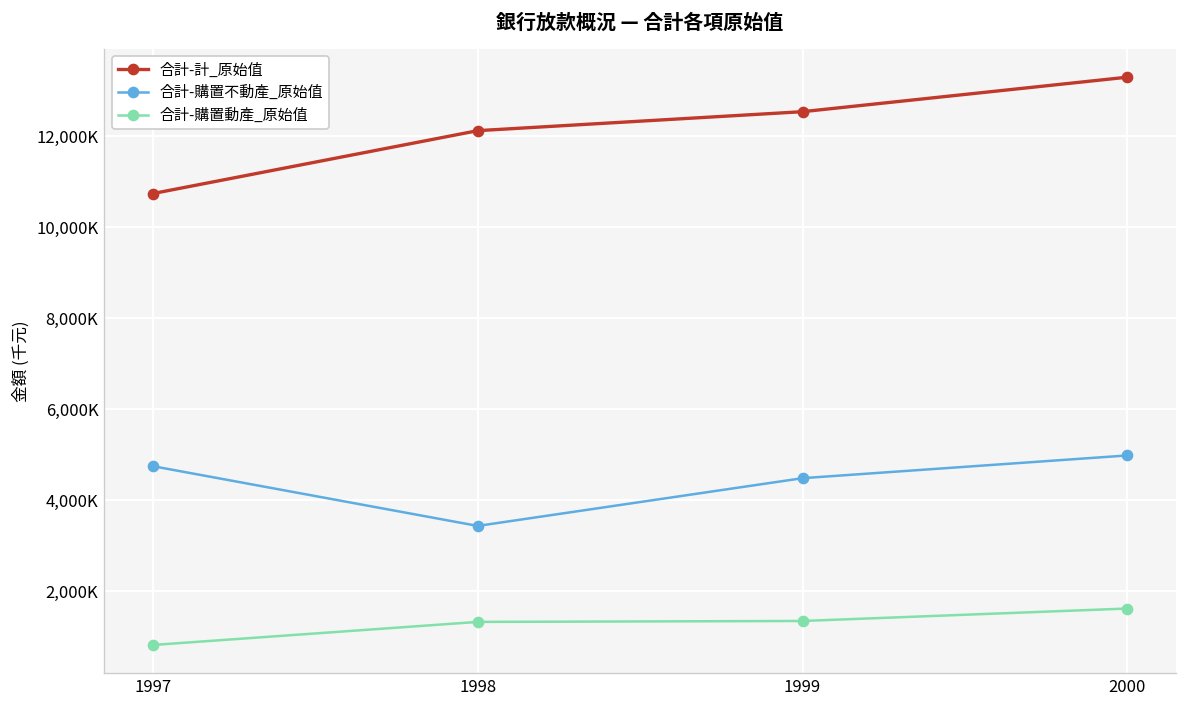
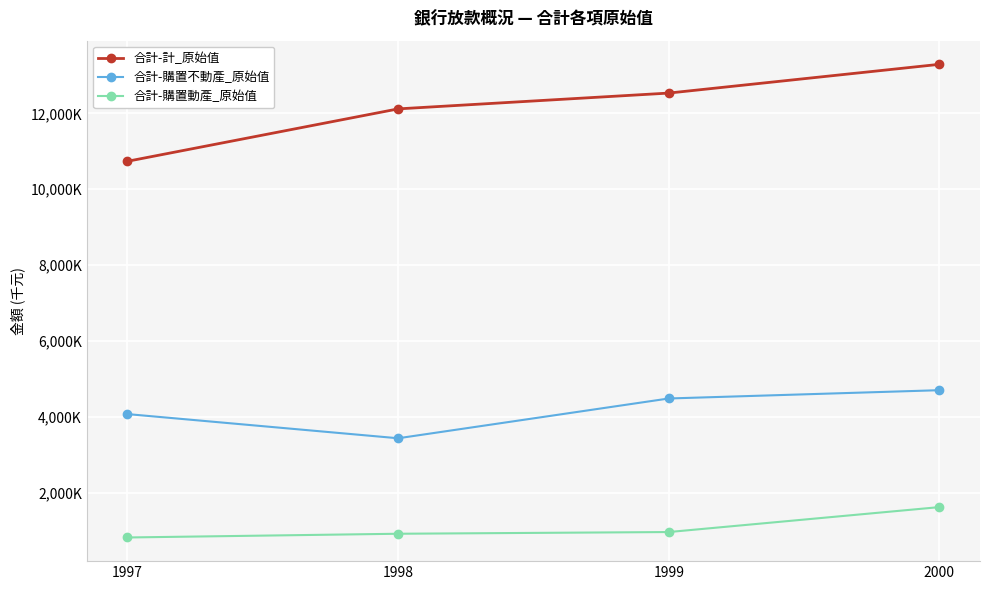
合計-購置不動產_原始值, 1997: 4,700,000 -> 4,100,000
合計-購置動產_原始值, 1998: 1,300,000 -> 900,000
合計-購置動產_原始值, 1999: 1,300,000 -> 1,000,000
合計-購置不動產_原始值, 2000: 5,000,000 -> 4,700,000
